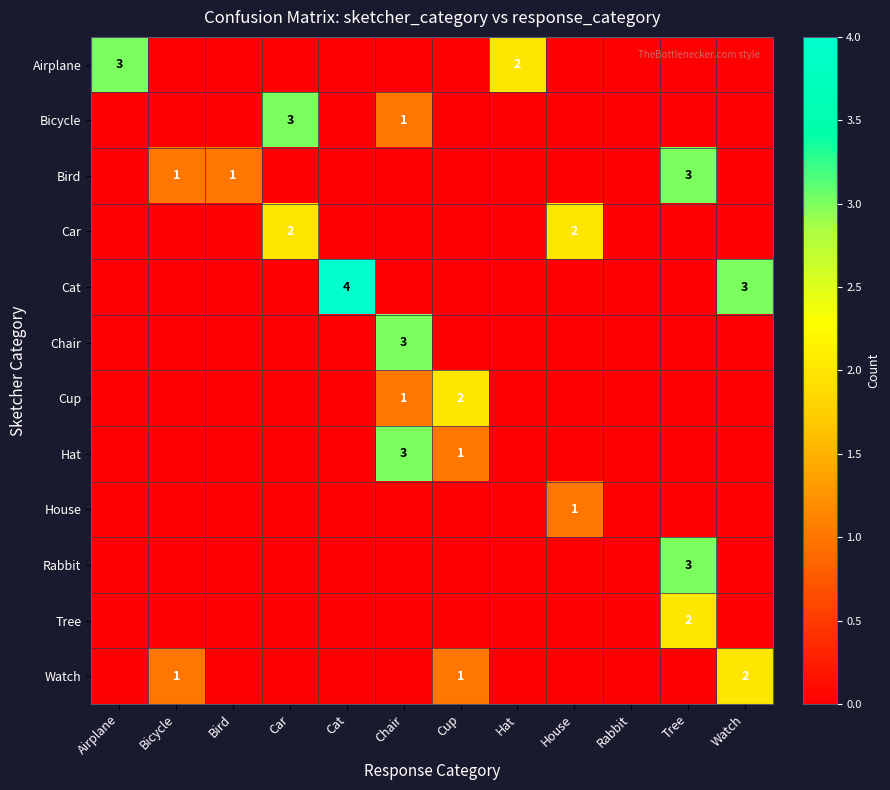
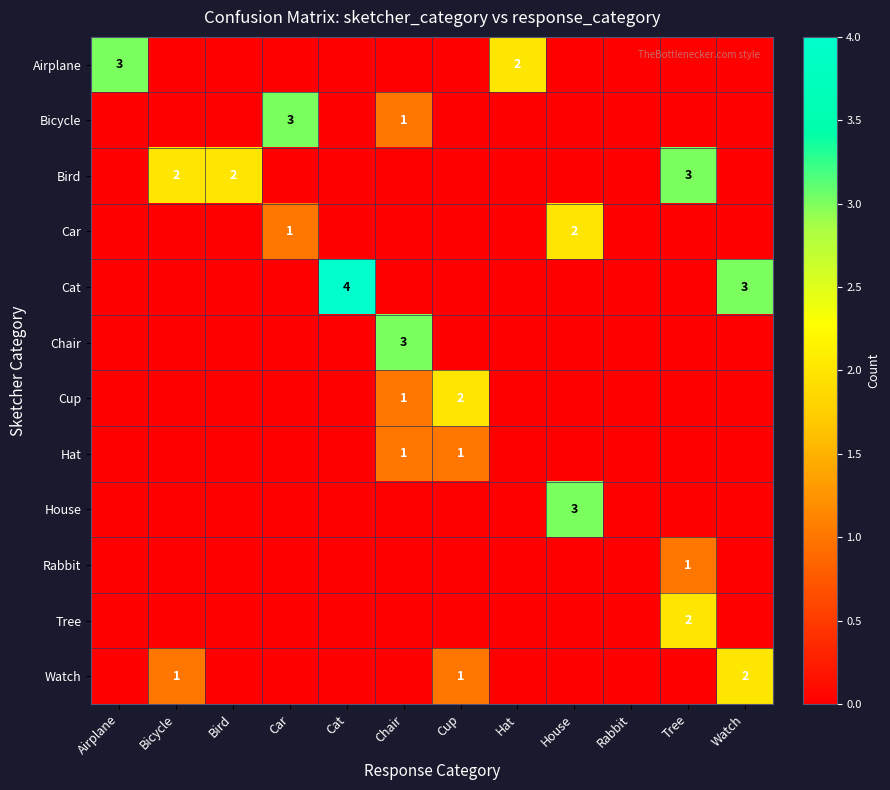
Bird, Bicycle: 1 -> 2
Bird, Bird: 1 -> 2
Car, Car: 2 -> 1
Hat, Chair: 3 -> 1
House, House: 1 -> 3
Rabbit, Tree: 3 -> 1
